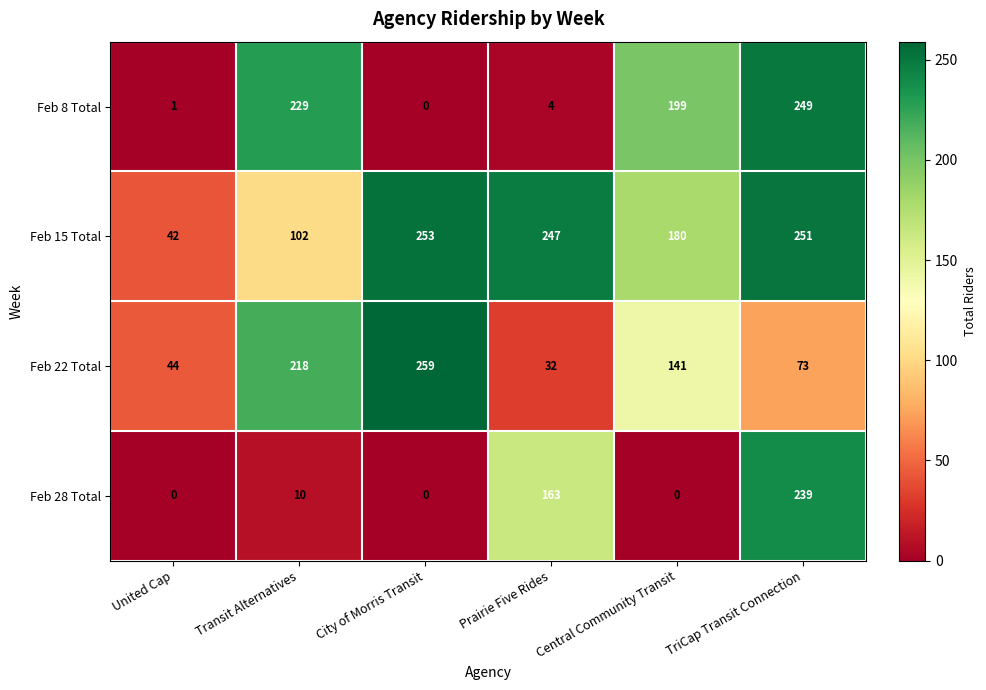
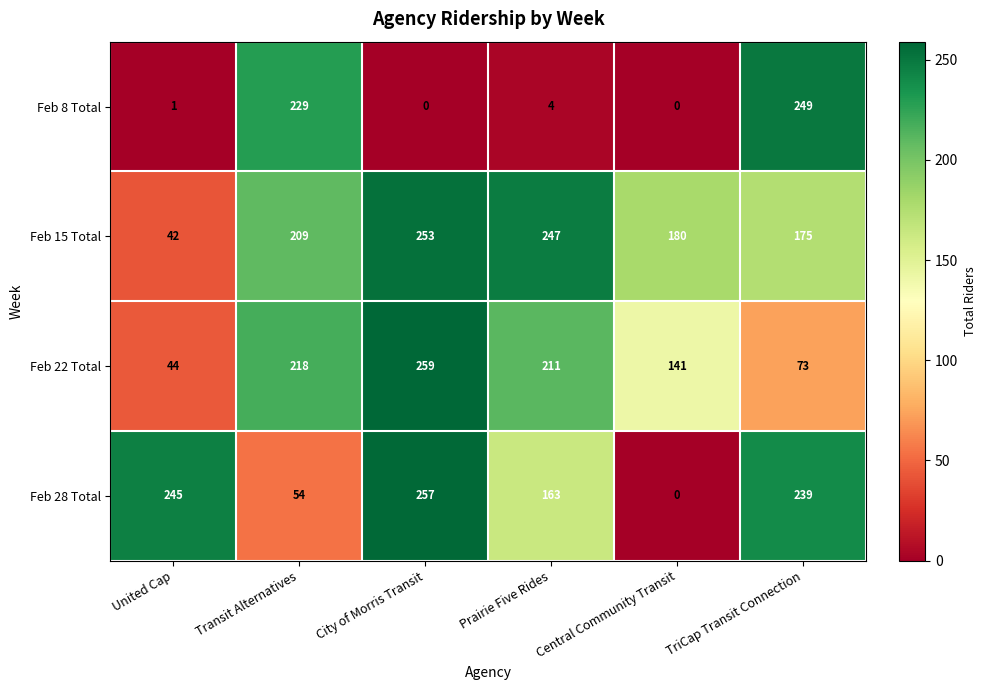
Feb 8 Total, Central Community Transit: 199 -> 0
Feb 15 Total, Transit Alternatives: 102 -> 209
Feb 15 Total, TriCap Transit Connection: 251 -> 175
Feb 22 Total, Prairie Five Rides: 32 -> 211
Feb 28 Total, United Cap: 0 -> 245
Feb 28 Total, Transit Alternatives: 10 -> 54
Feb 28 Total, City of Morris Transit: 0 -> 257
